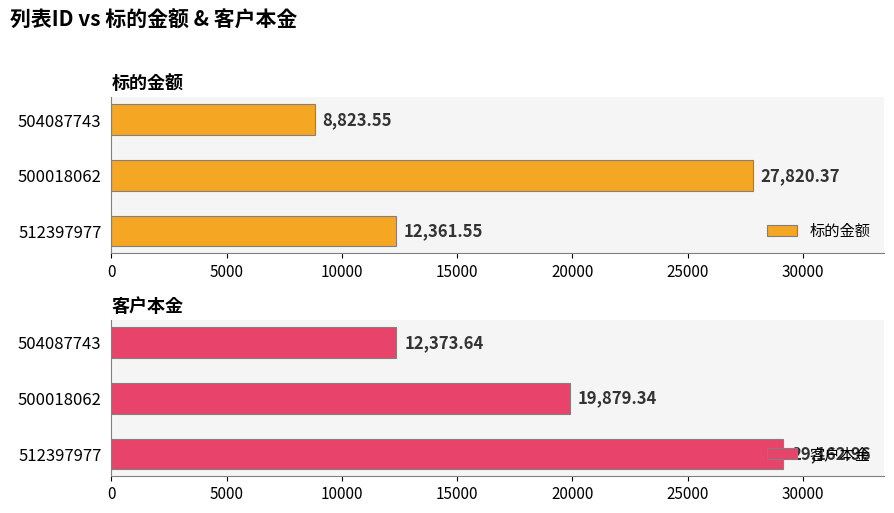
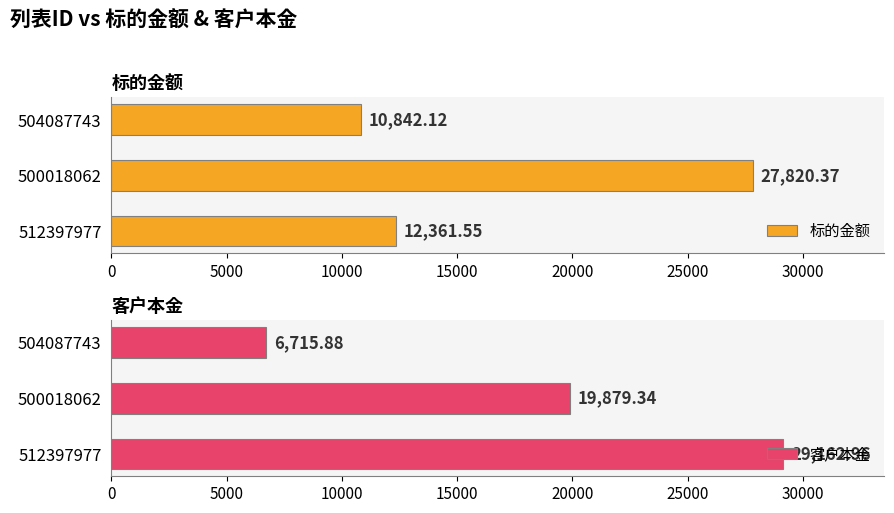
标的金额, 504087743: 8,823.55 -> 10,842.12
客户本金, 504087743: 12,373.64 -> 6,715.88
